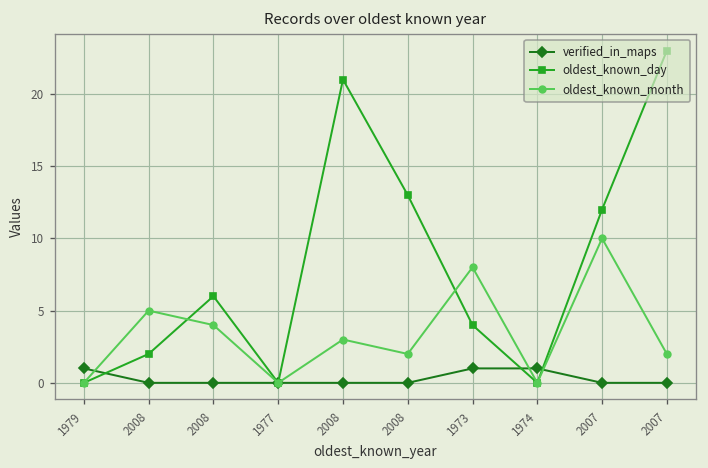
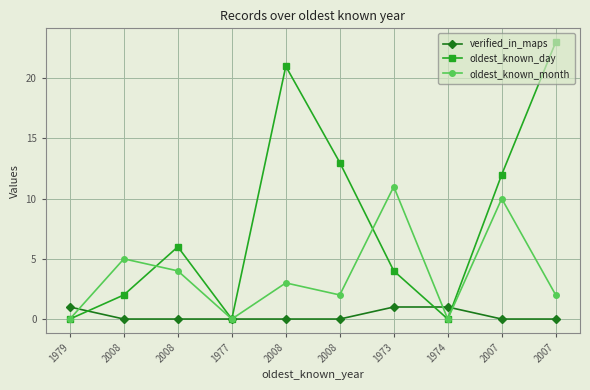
oldest_known_month, 1973: 8 -> 11
